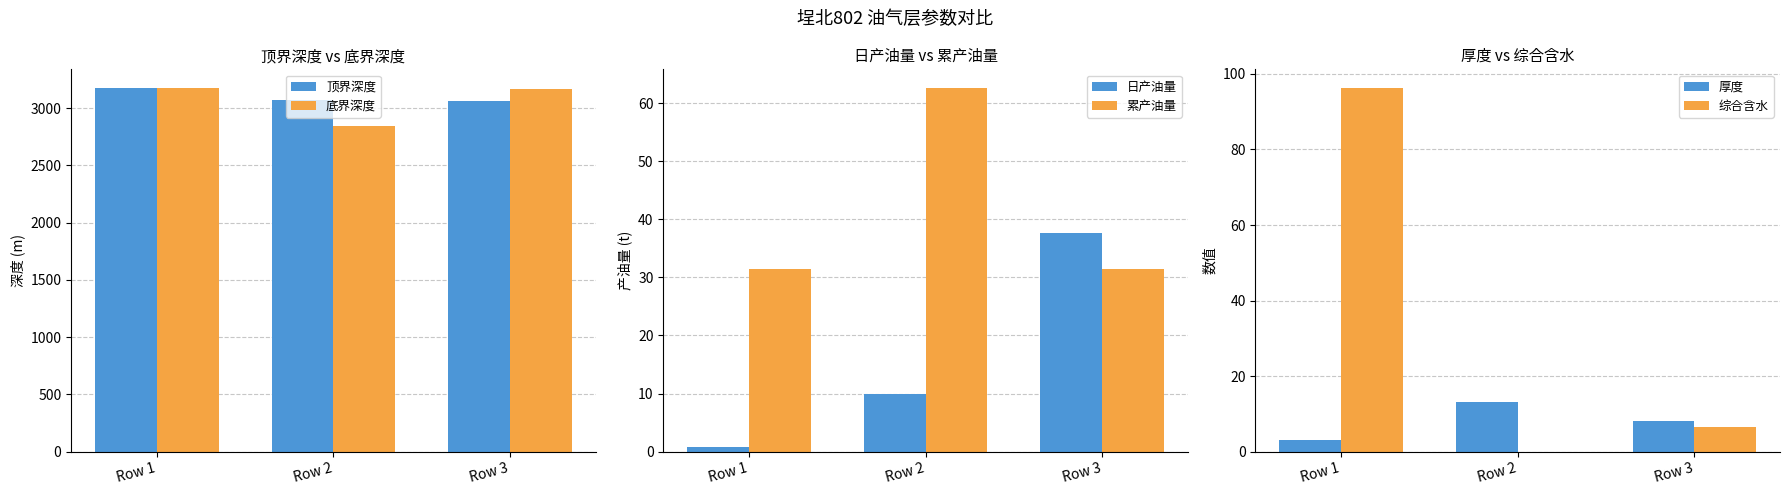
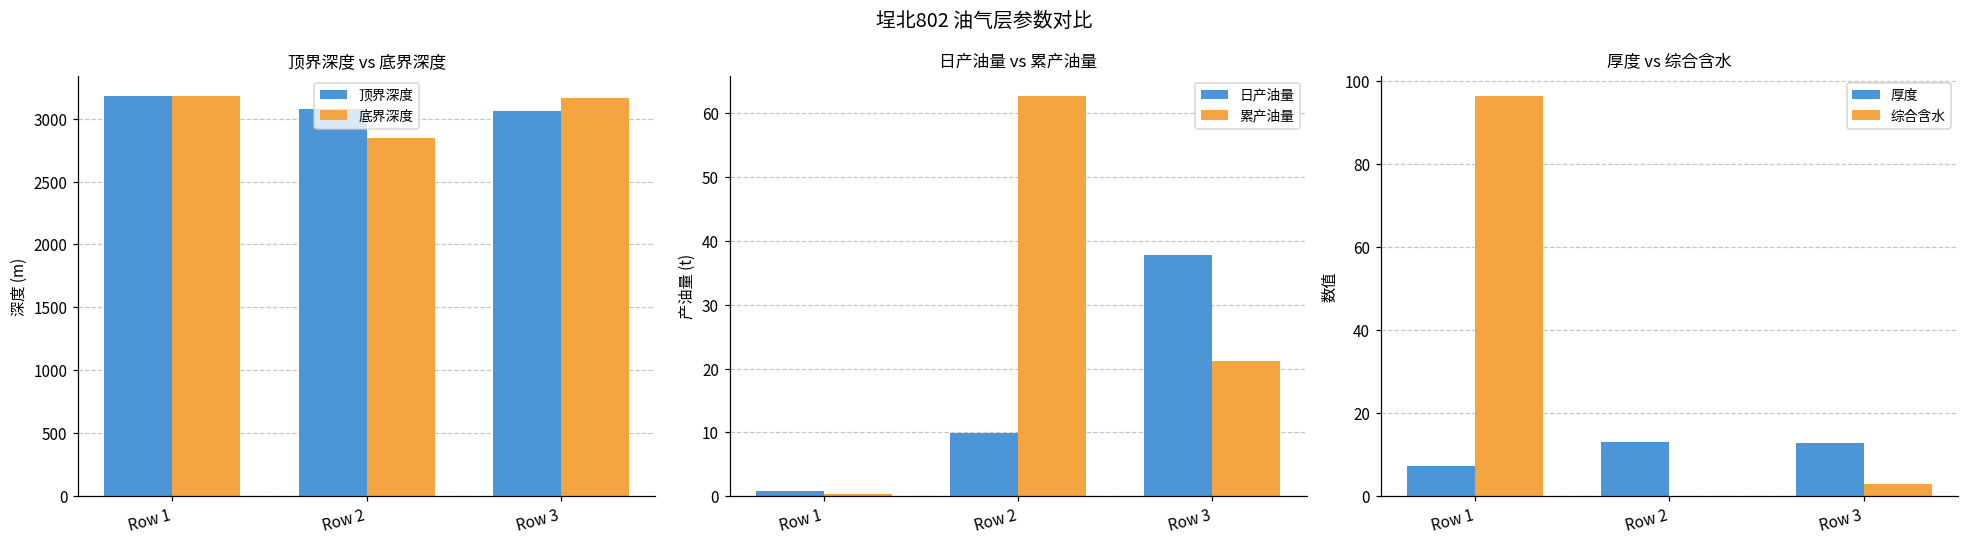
日产油量 vs 累产油量, 累产油量, Row 1: 31 -> 0
日产油量 vs 累产油量, 累产油量, Row 3: 31 -> 21
厚度 vs 综合含水, 厚度, Row 1: 3 -> 7
厚度 vs 综合含水, 厚度, Row 3: 8 -> 13
厚度 vs 综合含水, 综合含水, Row 3: 7 -> 3
